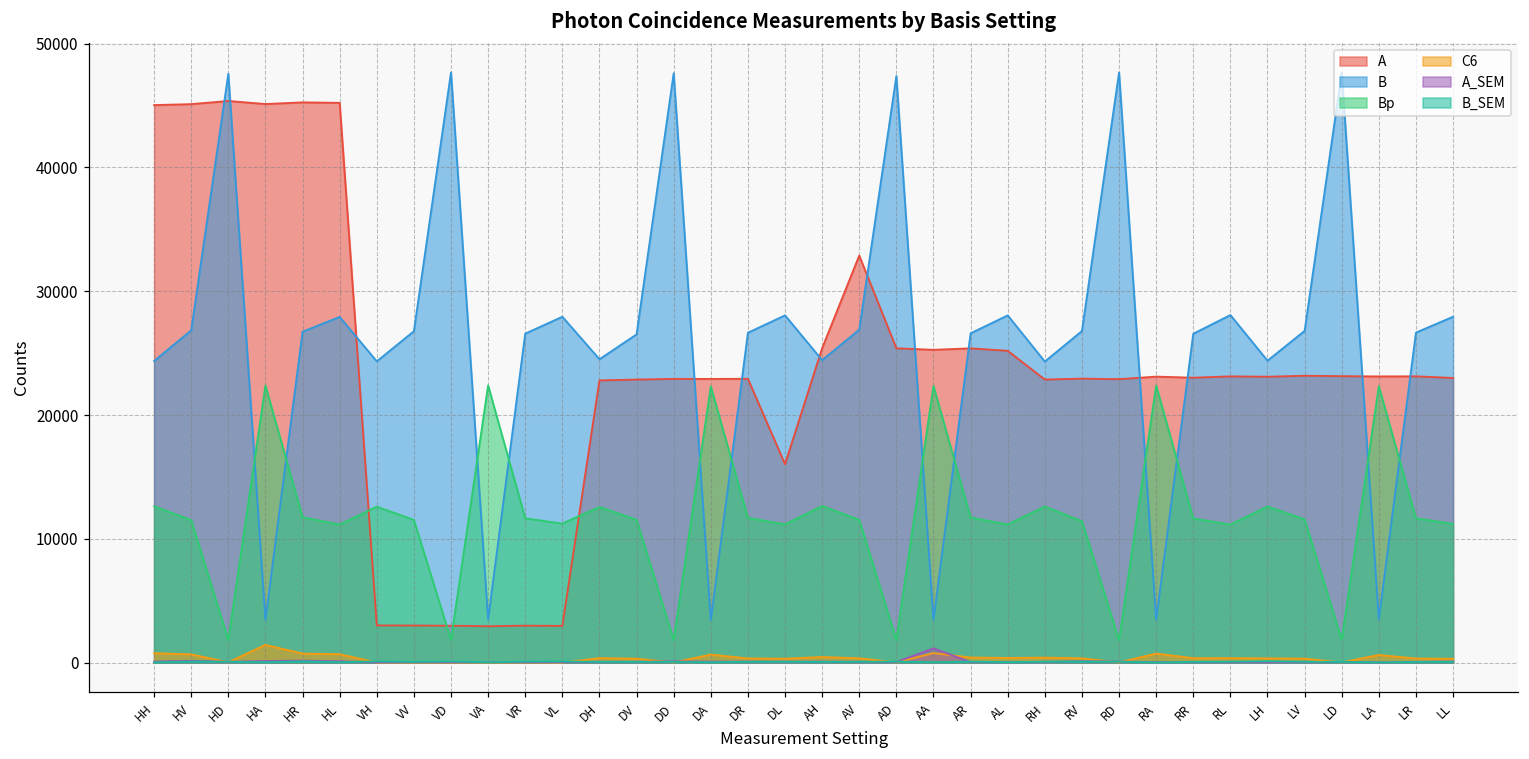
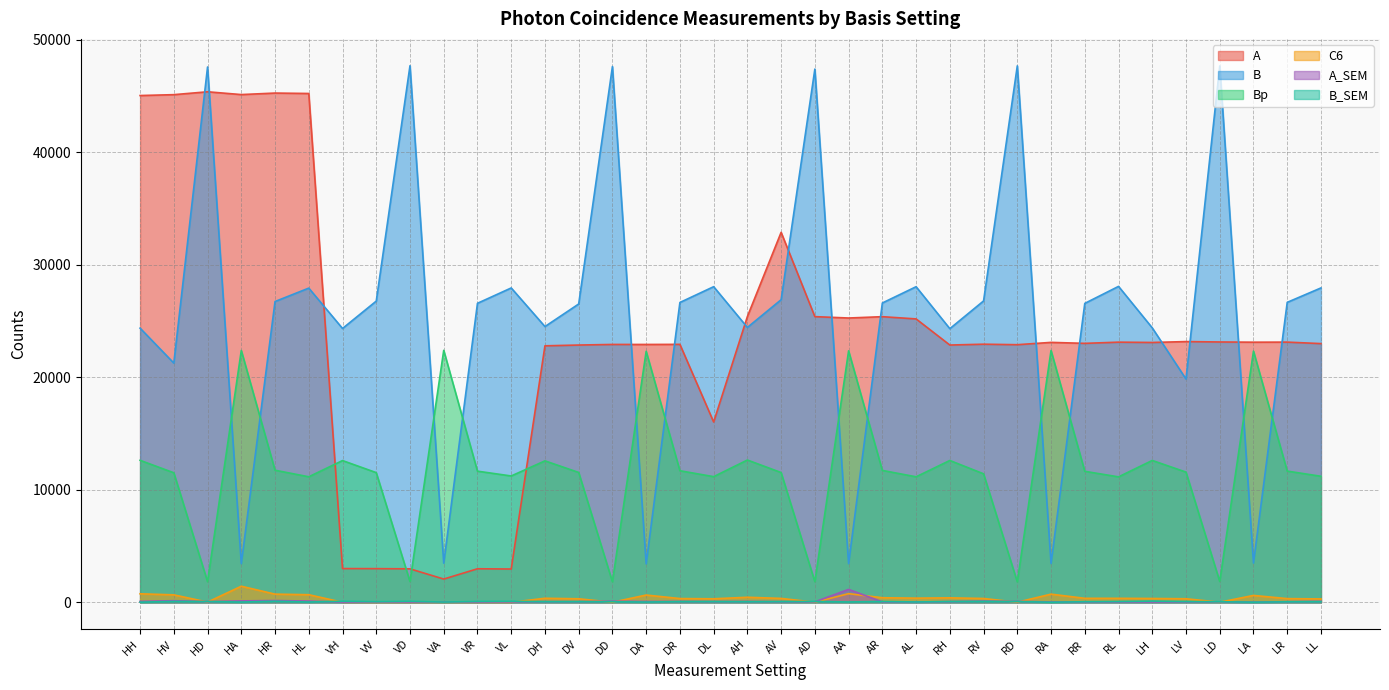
B, HV: 26800 -> 21300
A, VA: 2900 -> 2100
B, LV: 26800 -> 19800
